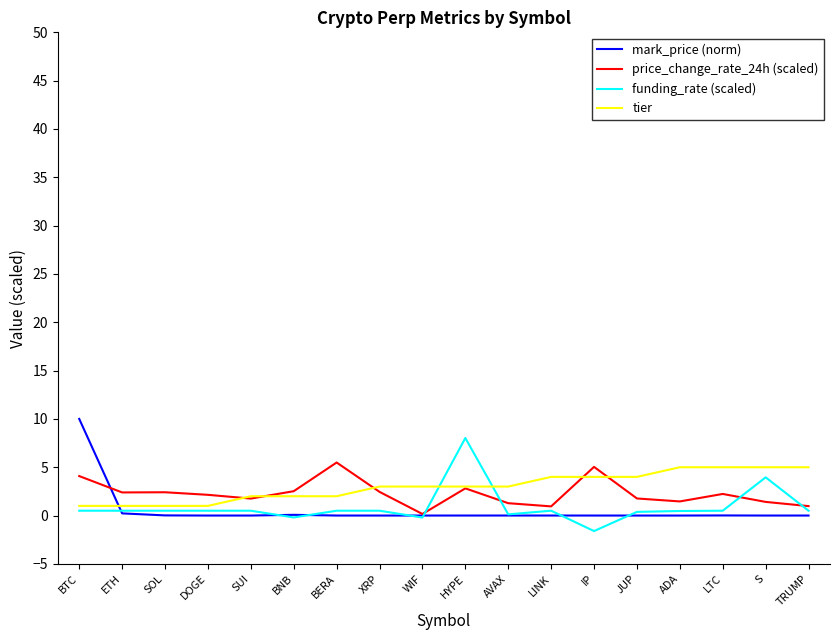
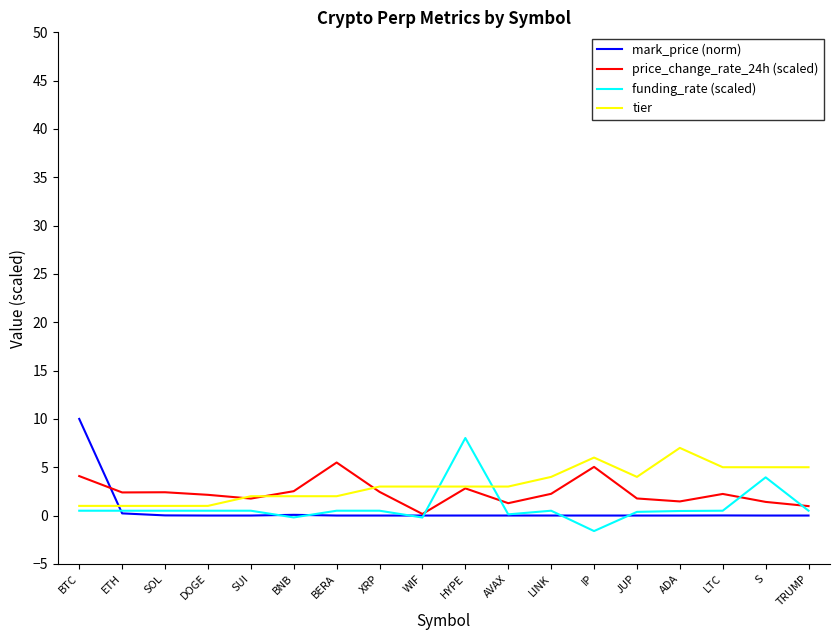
price_change_rate_24h (scaled), LINK: 1 -> 2
tier, IP: 4 -> 6
tier, ADA: 5 -> 7
